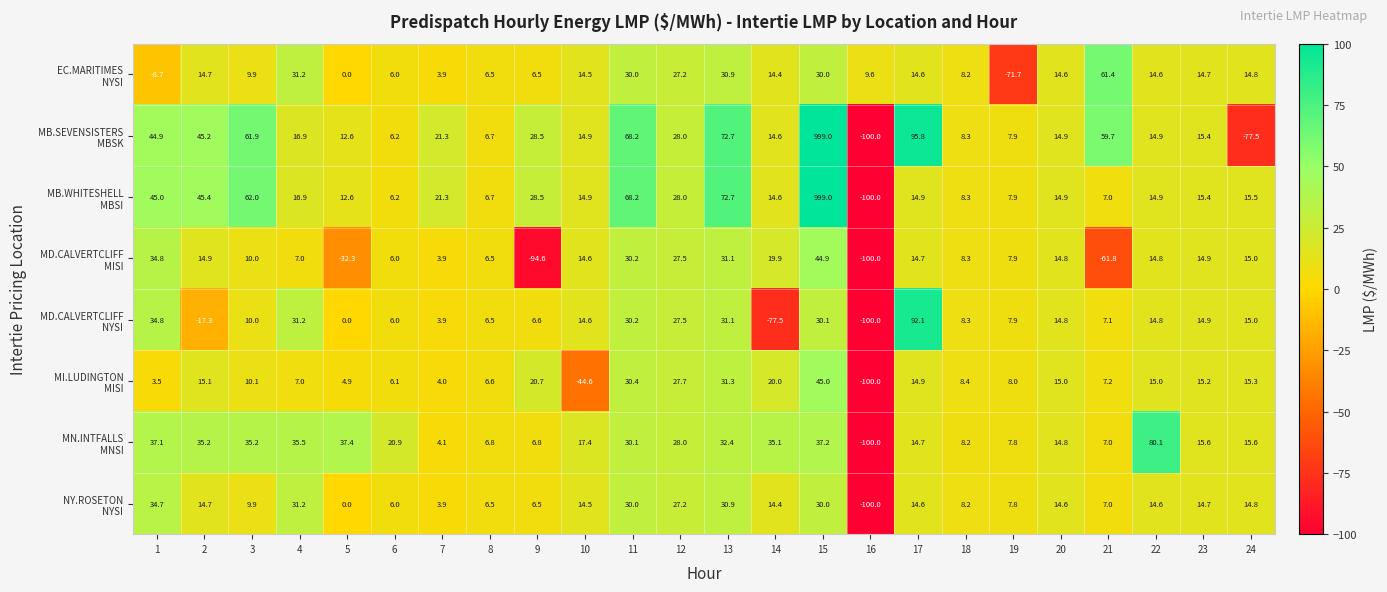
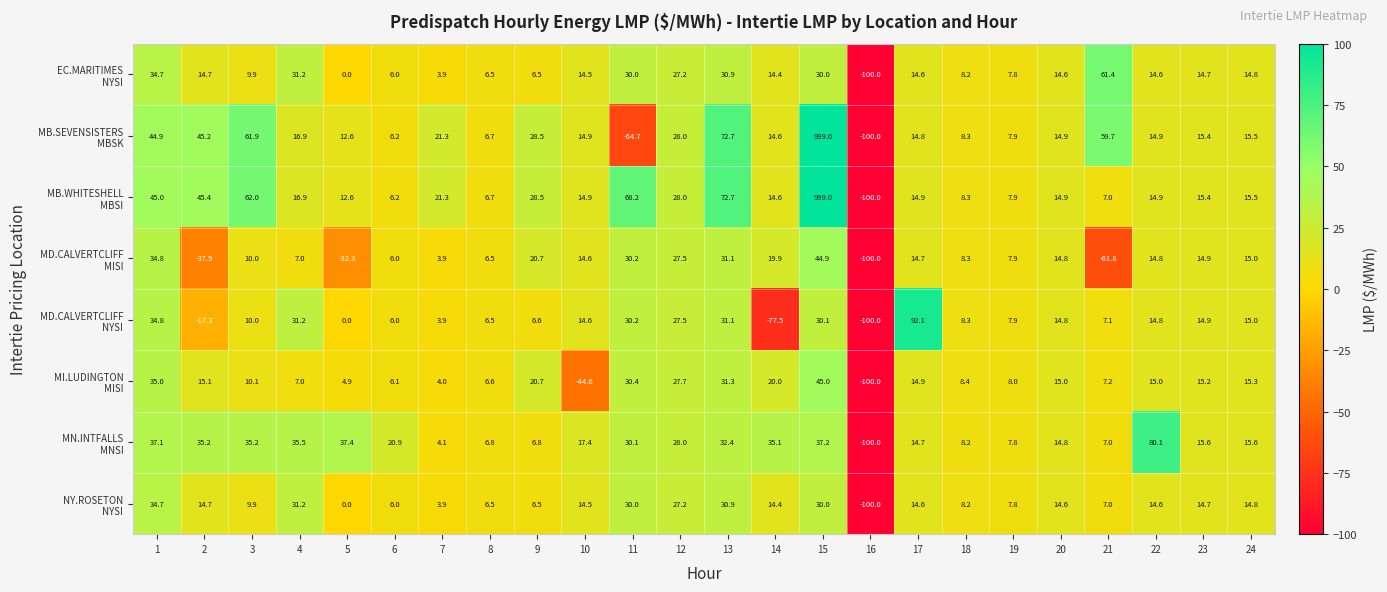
EC.MARITIMES NYSI, 1: -8.7 -> 34.7
EC.MARITIMES NYSI, 16: 9.6 -> -100.0
EC.MARITIMES NYSI, 19: -71.7 -> 7.8
MB.SEVENSISTERS MBSK, 11: 68.2 -> -64.7
MB.SEVENSISTERS MBSK, 17: 95.8 -> 14.8
MB.SEVENSISTERS MBSK, 24: -77.5 -> 15.5
MD.CALVERTCLIFF MISI, 2: 14.9 -> -37.9
MD.CALVERTCLIFF MISI, 9: -94.6 -> 20.7
MI.LUDINGTON MISI, 1: 3.5 -> 35.0
